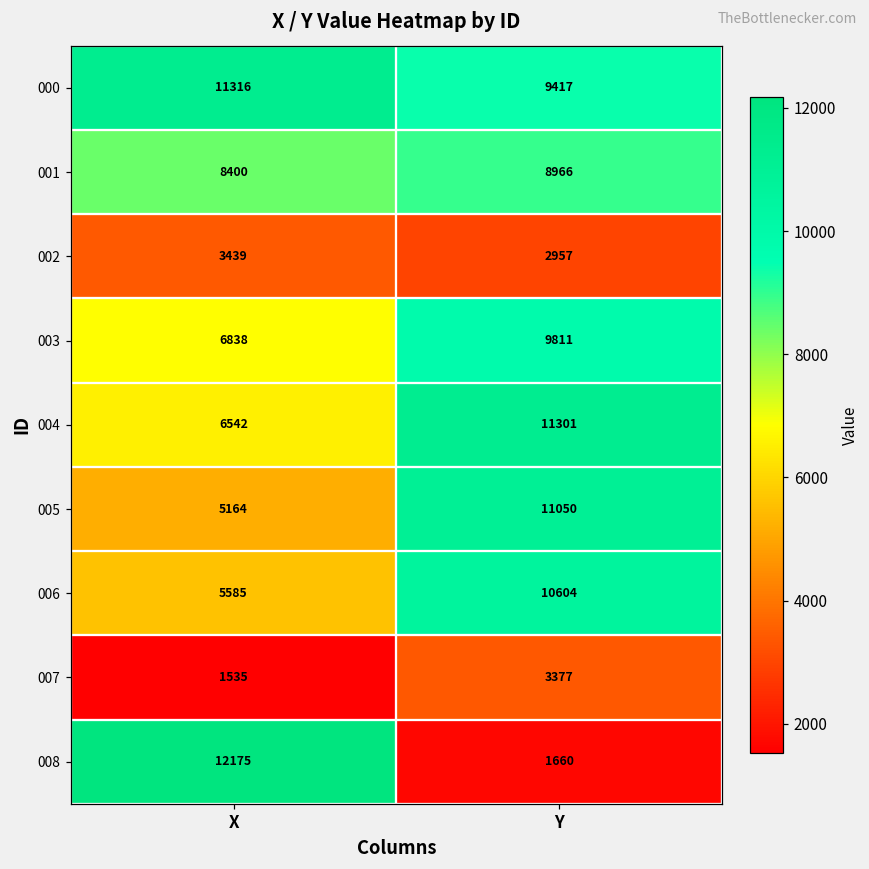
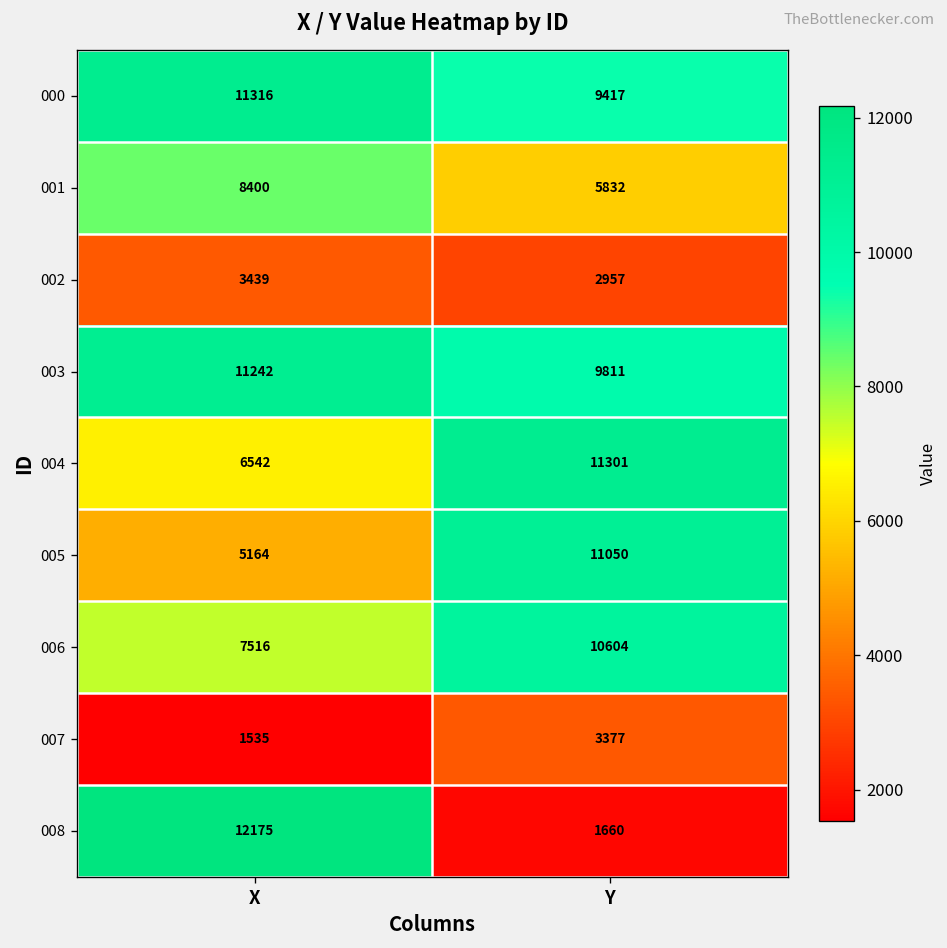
001, Y: 8966 -> 5832
003, X: 6838 -> 11242
006, X: 5585 -> 7516
